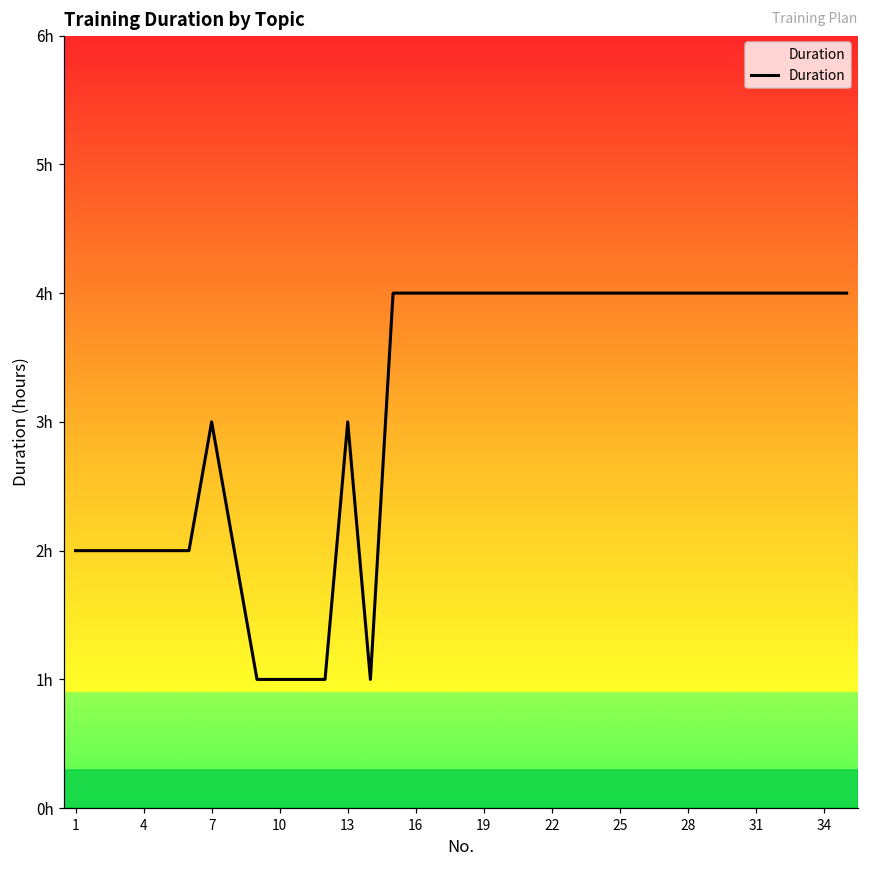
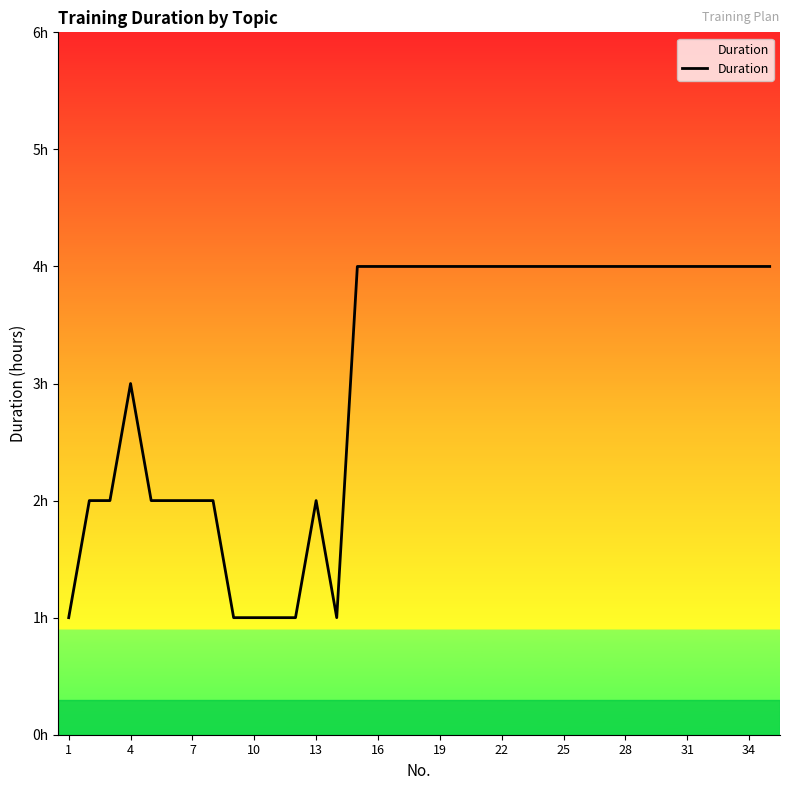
1: 2h -> 1h
4: 2h -> 3h
7: 3h -> 2h
13: 3h -> 2h
